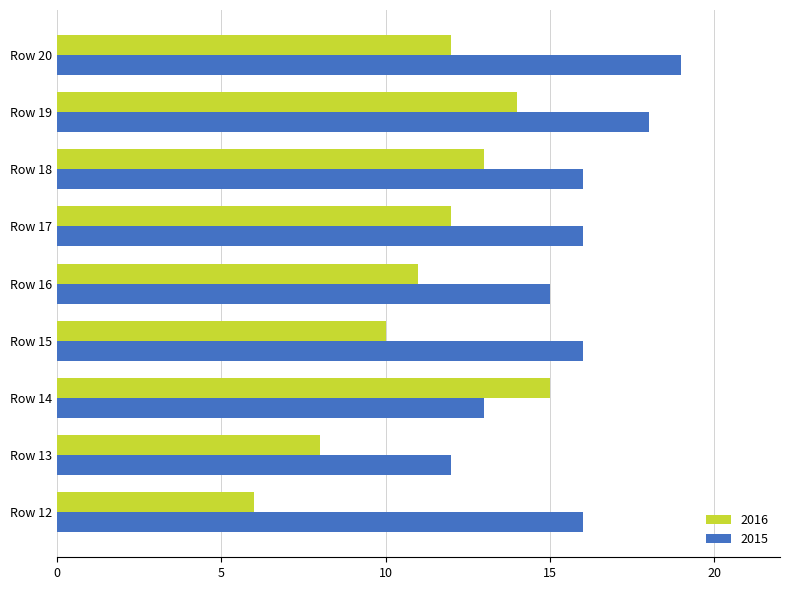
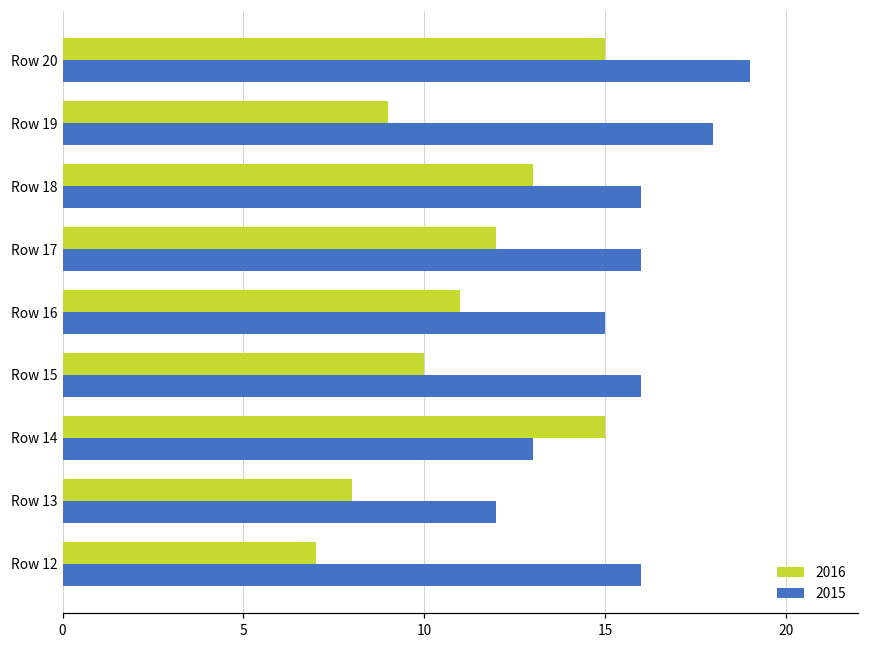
2016, Row 20: 12 -> 15
2016, Row 19: 14 -> 9
2016, Row 12: 6 -> 7
